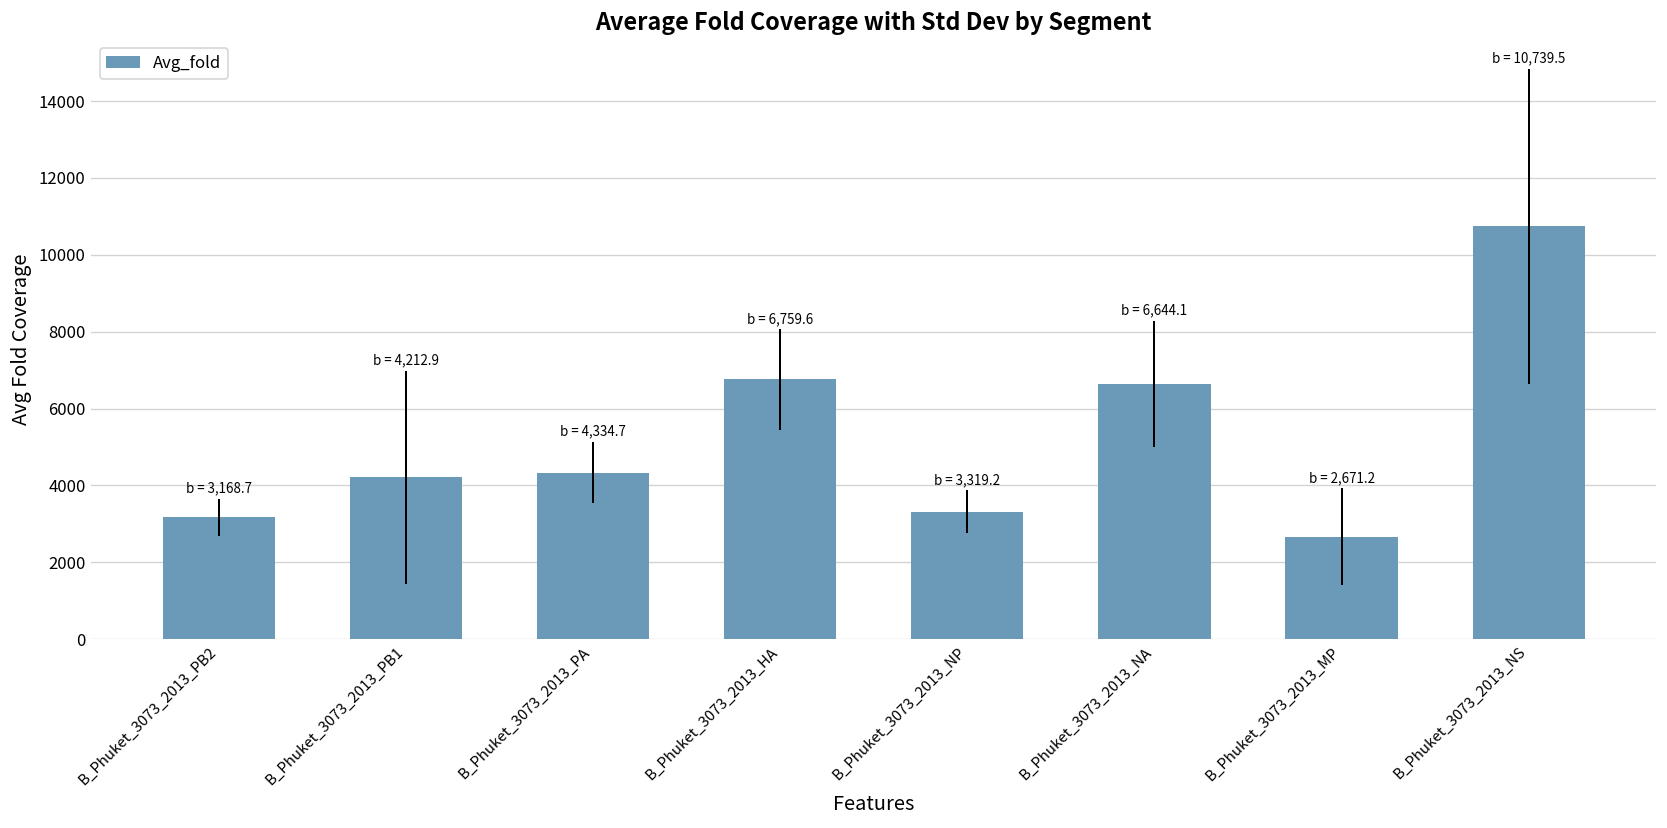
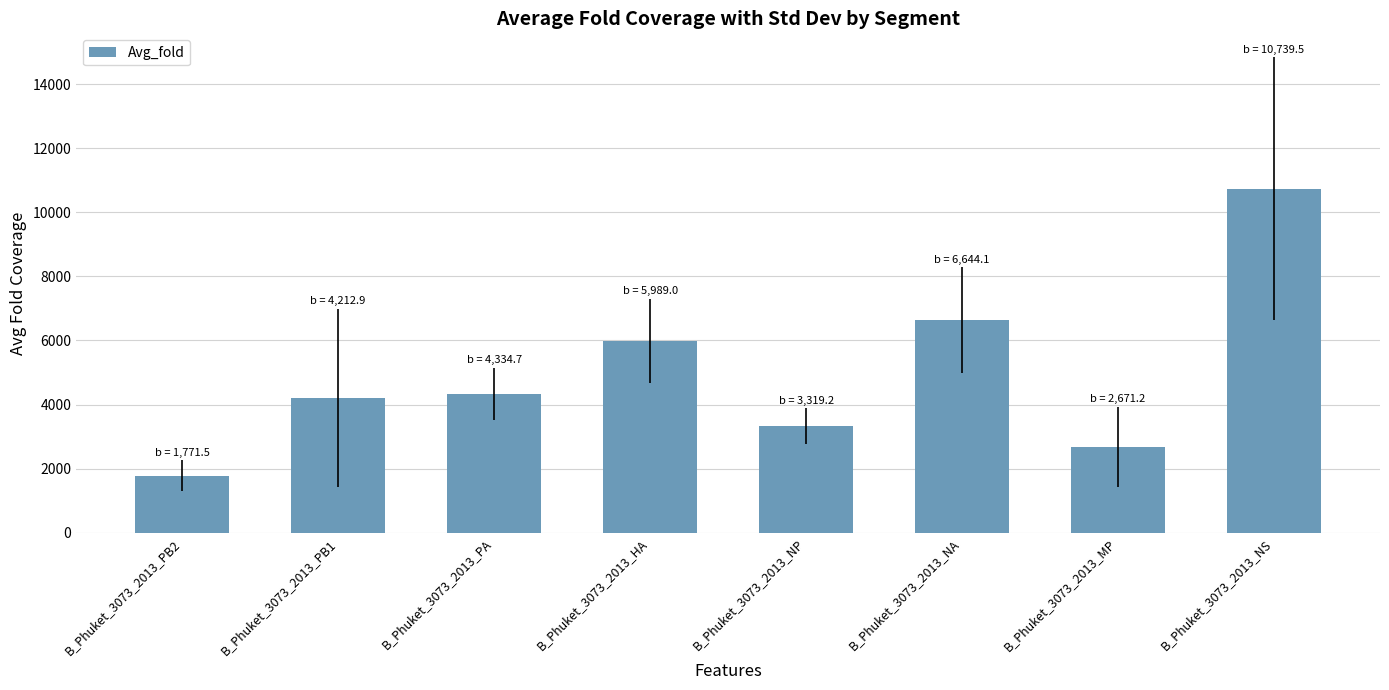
B_Phuket_3073_2013_PB2: 3,168.7 -> 1,771.5
B_Phuket_3073_2013_HA: 6,759.6 -> 5,989.0
